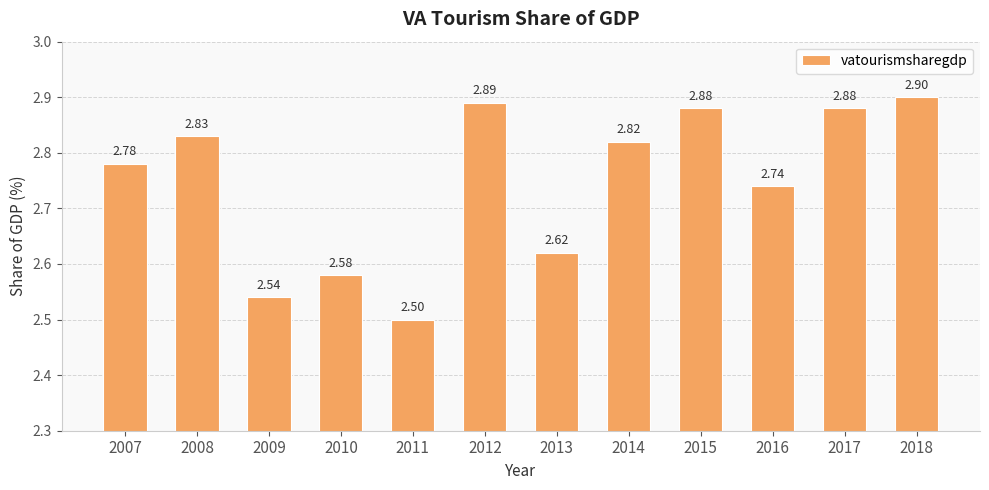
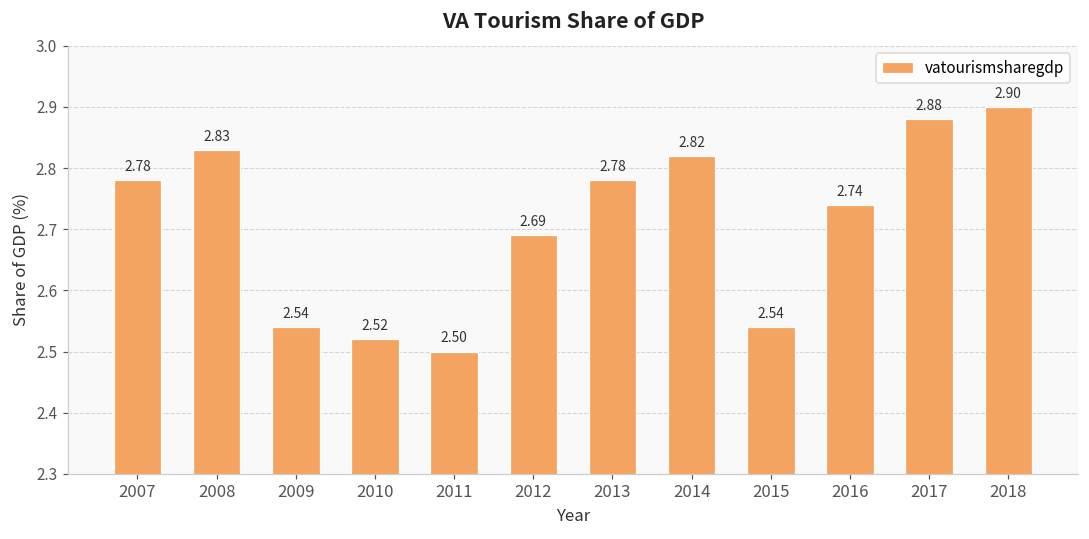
2010: 2.58 -> 2.52
2012: 2.89 -> 2.69
2013: 2.62 -> 2.78
2015: 2.88 -> 2.54
